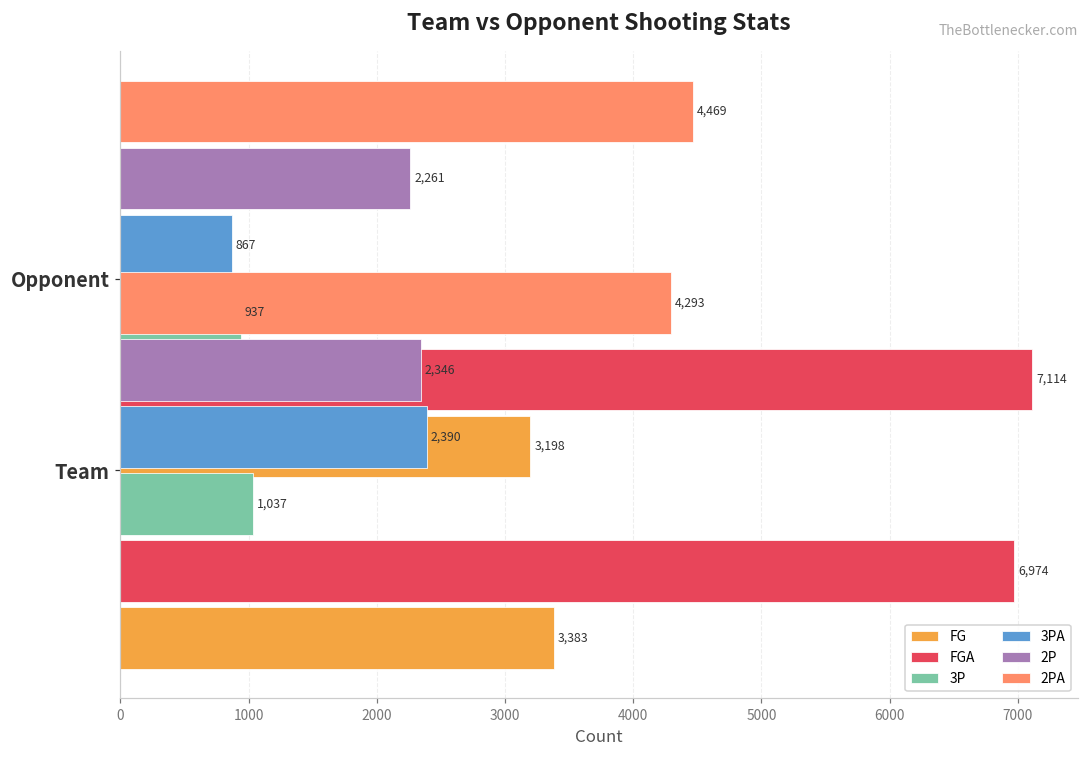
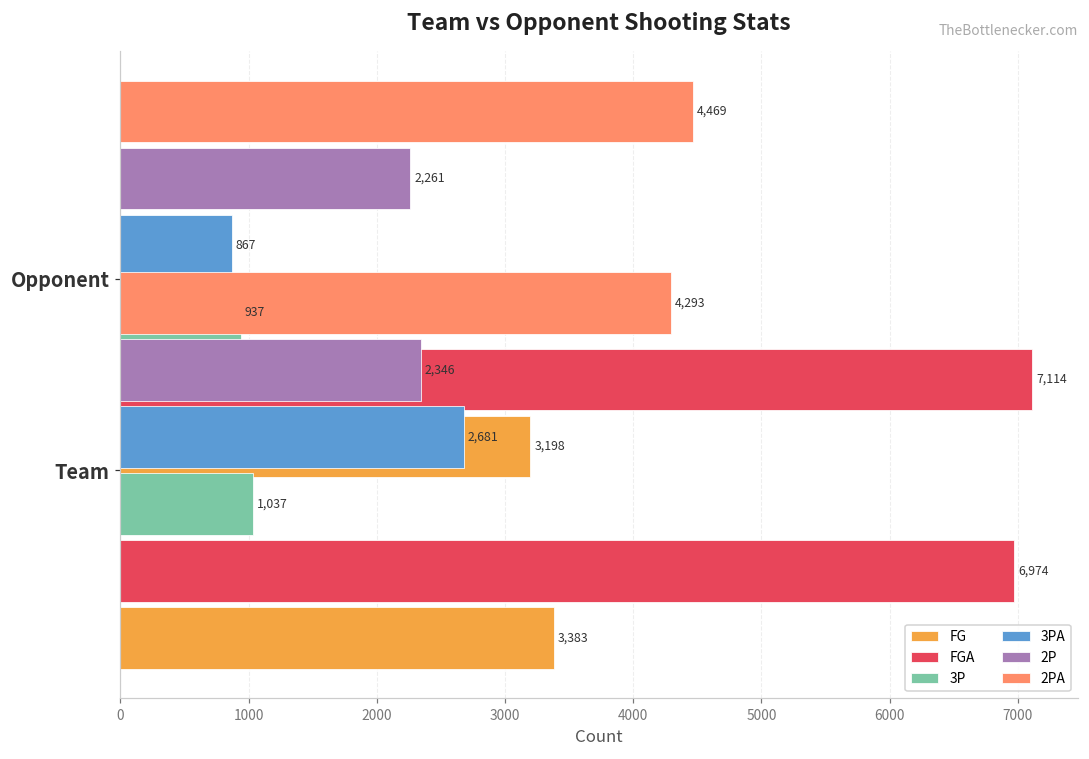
3PA, Team: 2,390 -> 2,681
